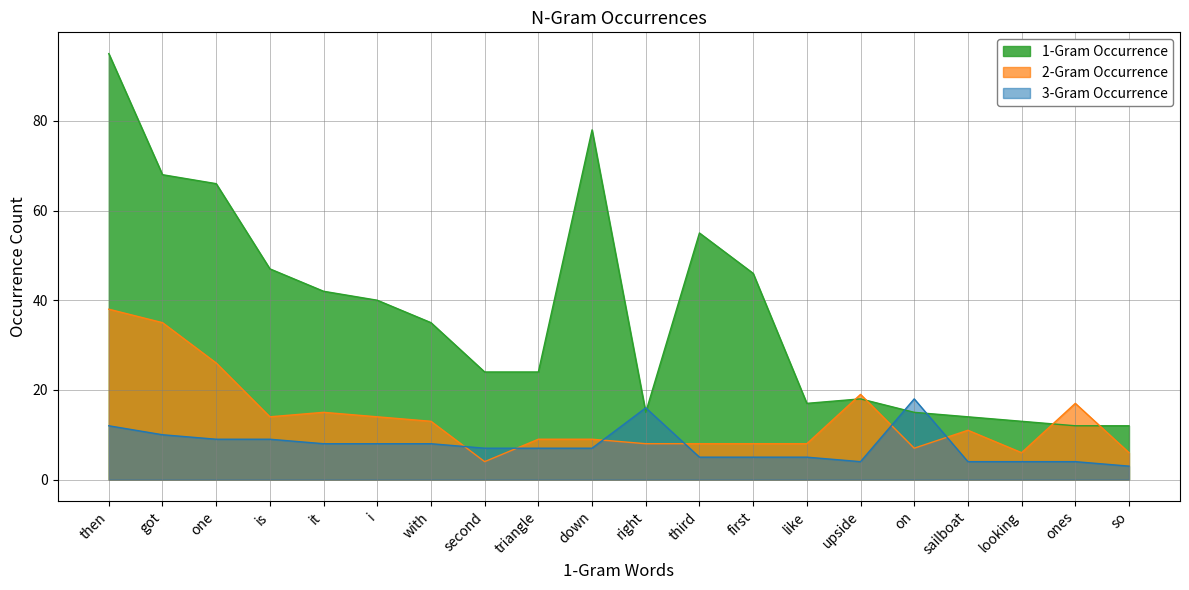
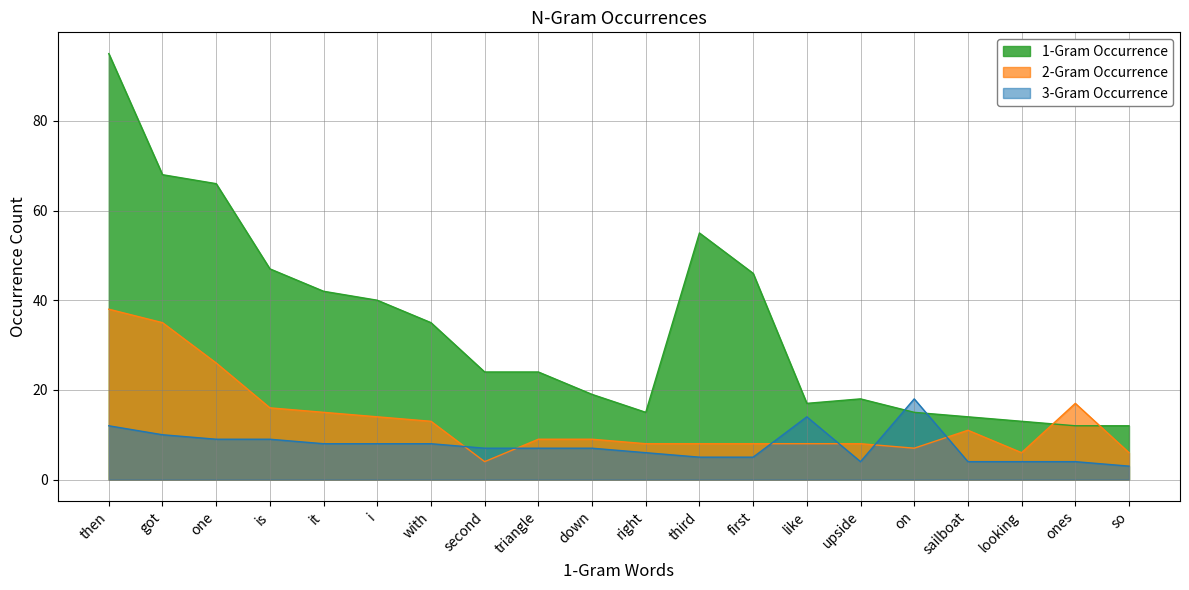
2-Gram Occurrence, is: 14 -> 16
1-Gram Occurrence, down: 78 -> 19
3-Gram Occurrence, right: 16 -> 6
3-Gram Occurrence, like: 5 -> 14
2-Gram Occurrence, upside: 19 -> 8
